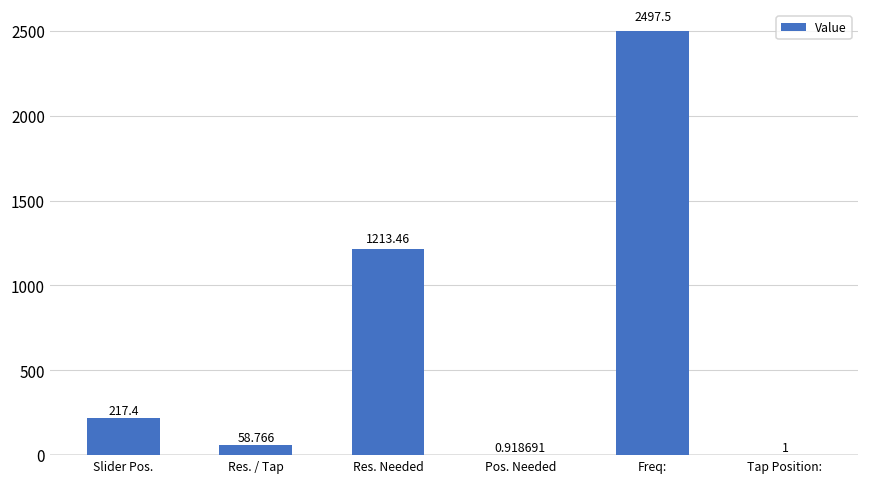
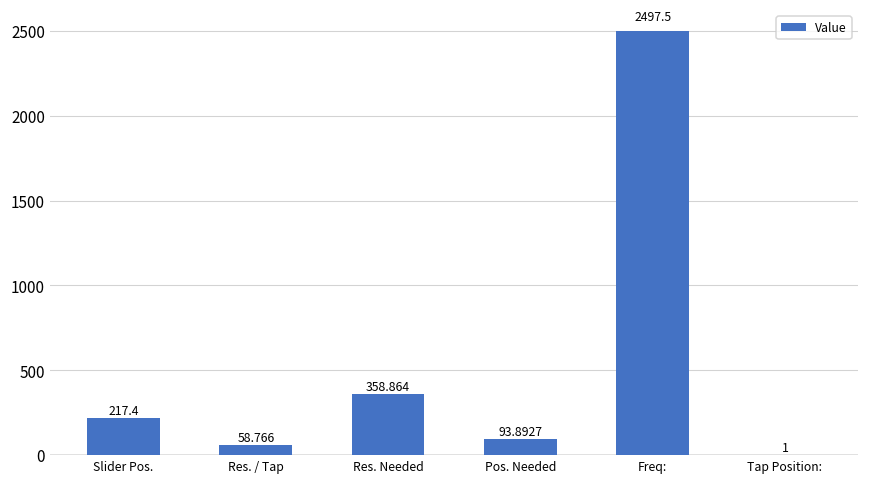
Res. Needed: 1213.46 -> 358.864
Pos. Needed: 0.918691 -> 93.8927
